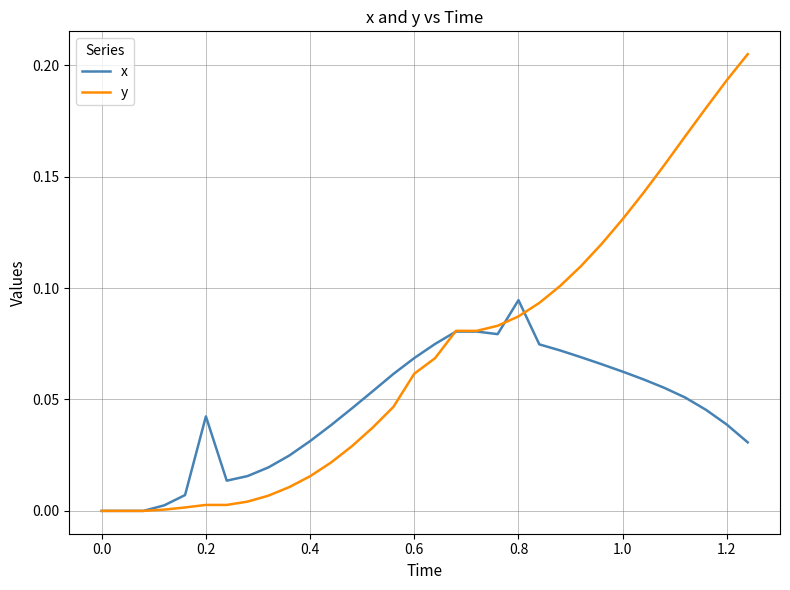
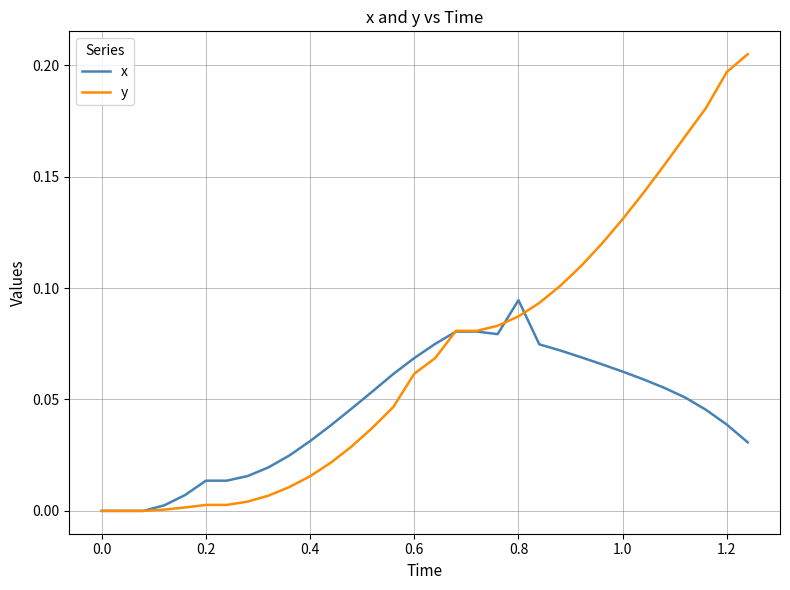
x, 0.2: 0.042 -> 0.014
y, 1.2: 0.193 -> 0.197
